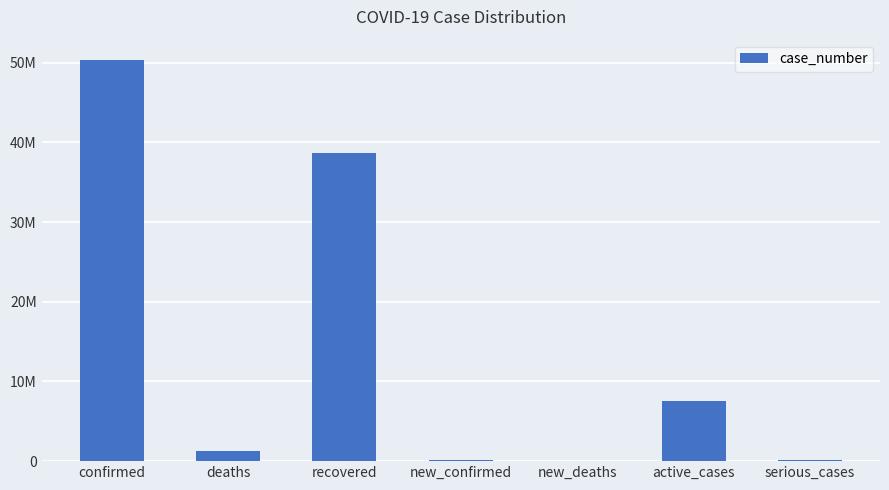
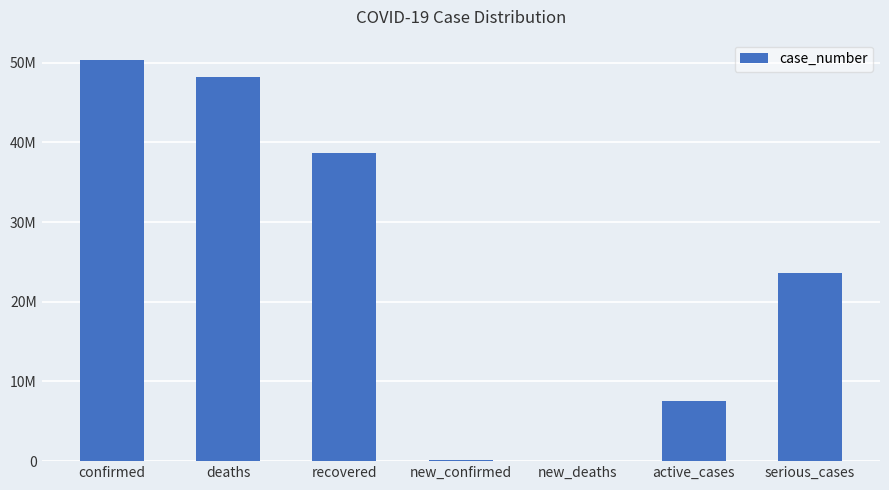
deaths: 1000000 -> 48000000
serious_cases: 0 -> 24000000
